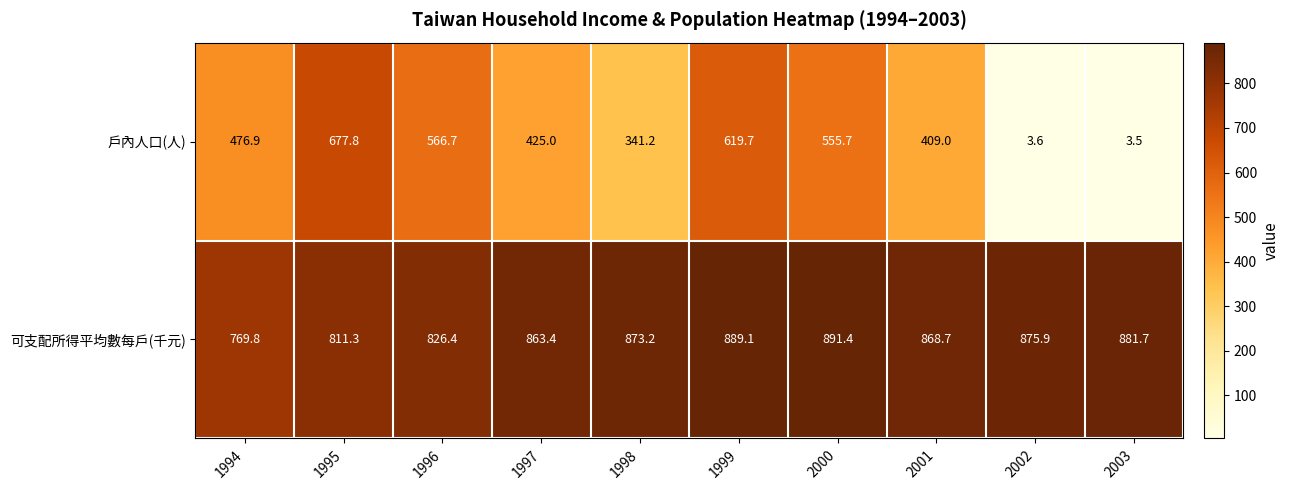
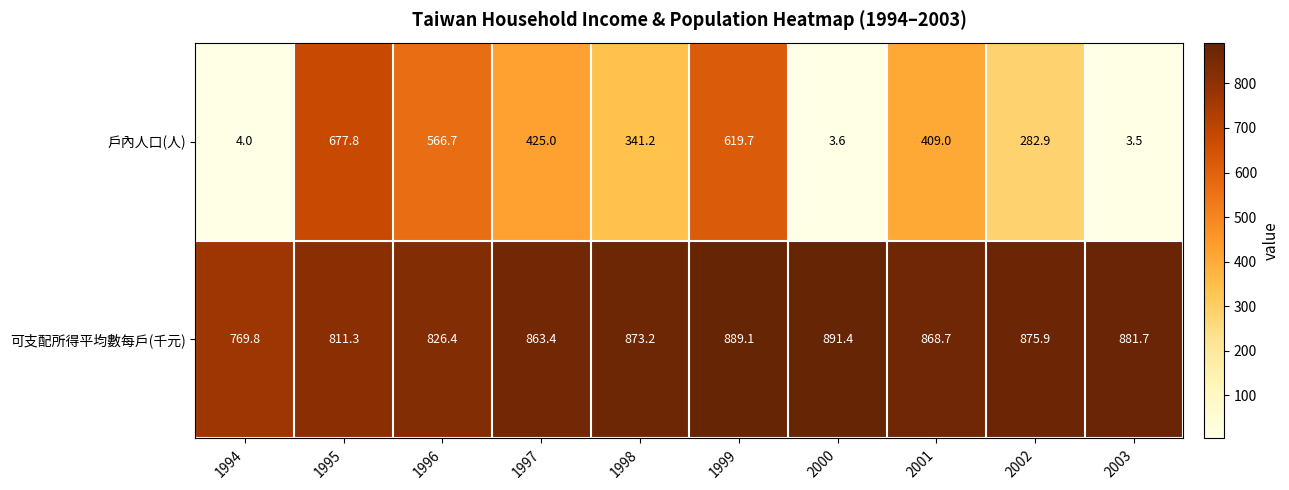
戶內人口(人), 1994: 476.9 -> 4.0
戶內人口(人), 2000: 555.7 -> 3.6
戶內人口(人), 2002: 3.6 -> 282.9
